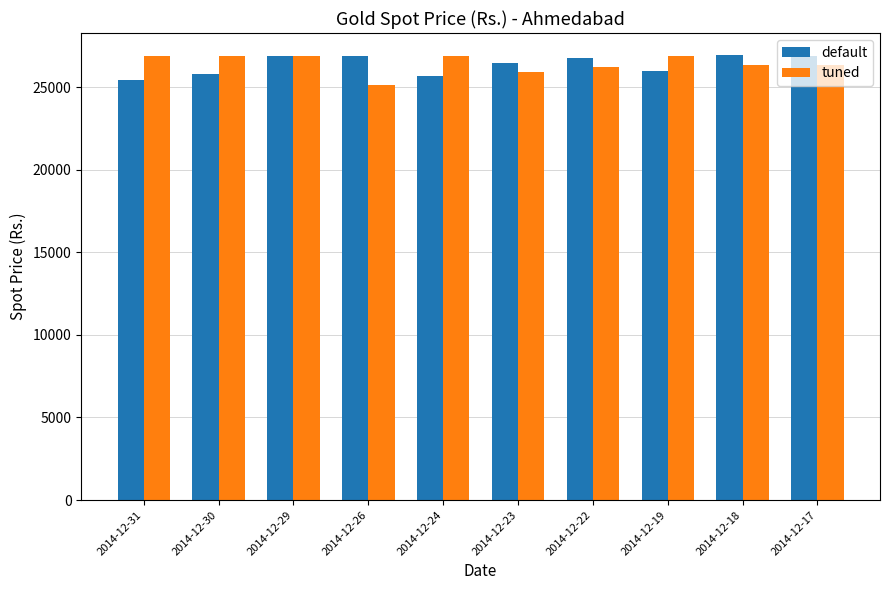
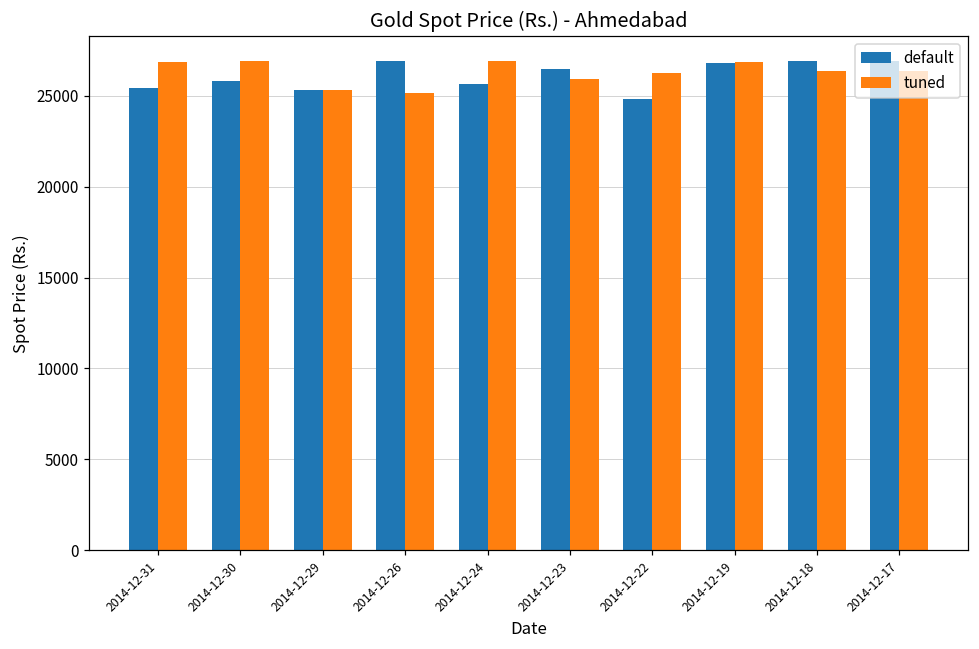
default, 2014-12-29: 26900 -> 25300
tuned, 2014-12-29: 26900 -> 25300
default, 2014-12-22: 26800 -> 24800
default, 2014-12-19: 26000 -> 26800
